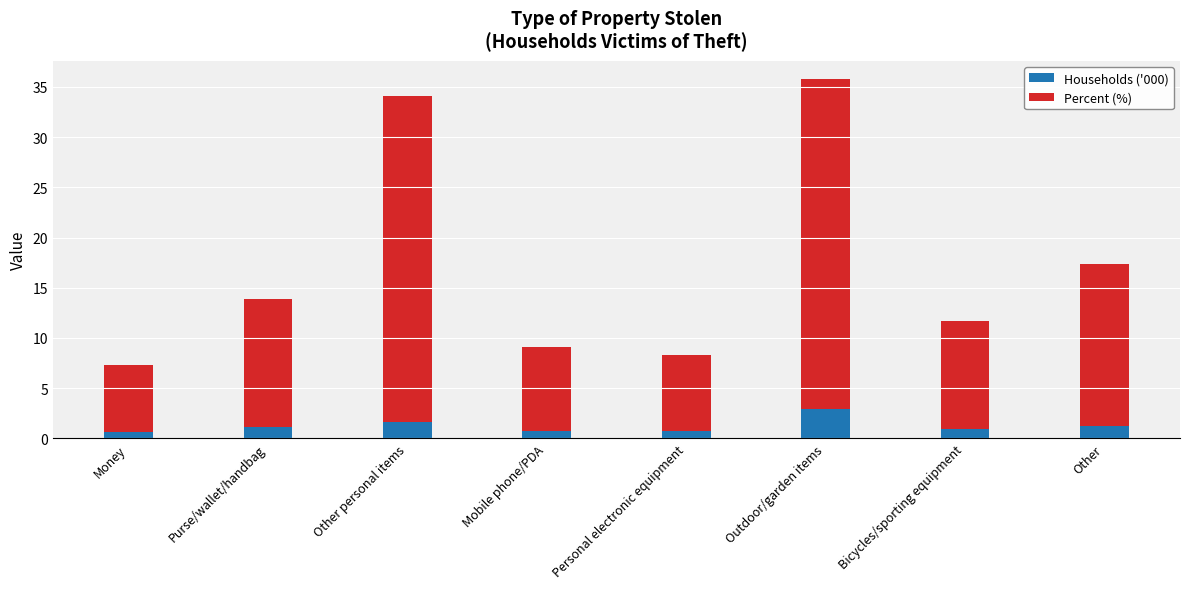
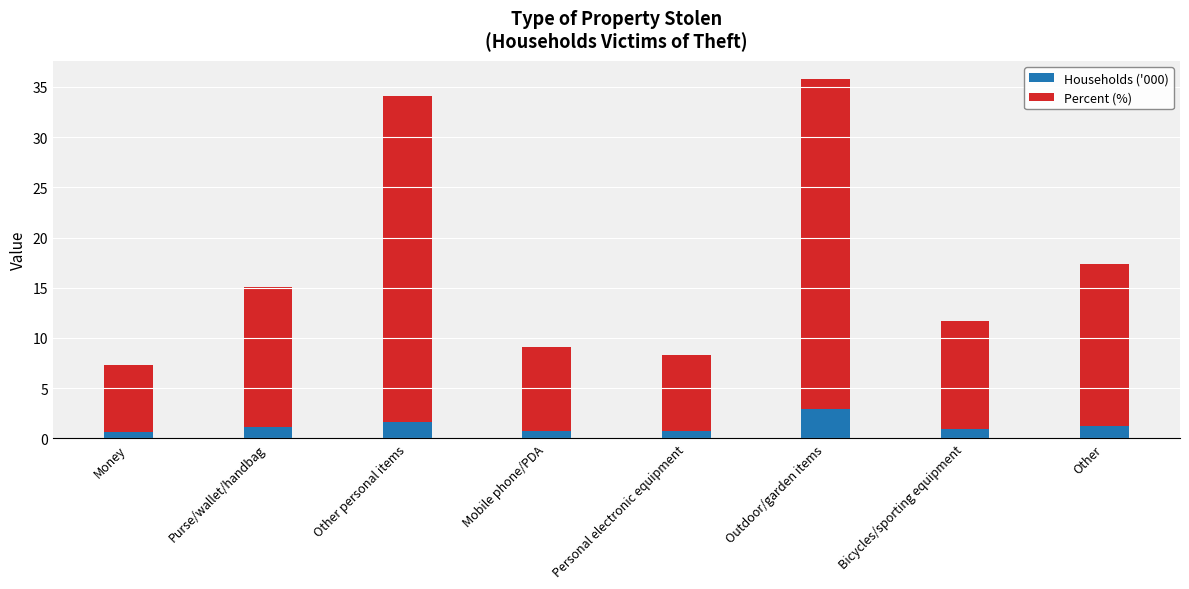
Percent (%), Purse/wallet/handbag: 12.8 -> 14.0
